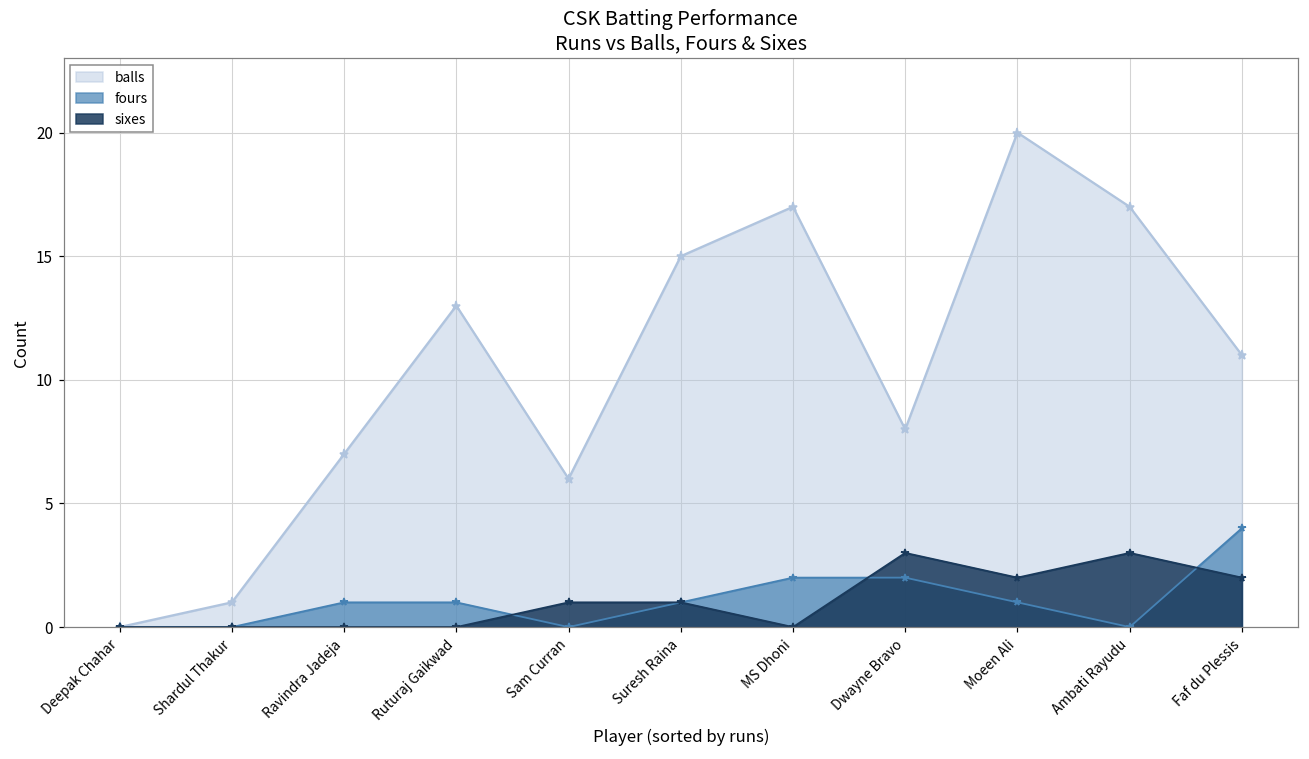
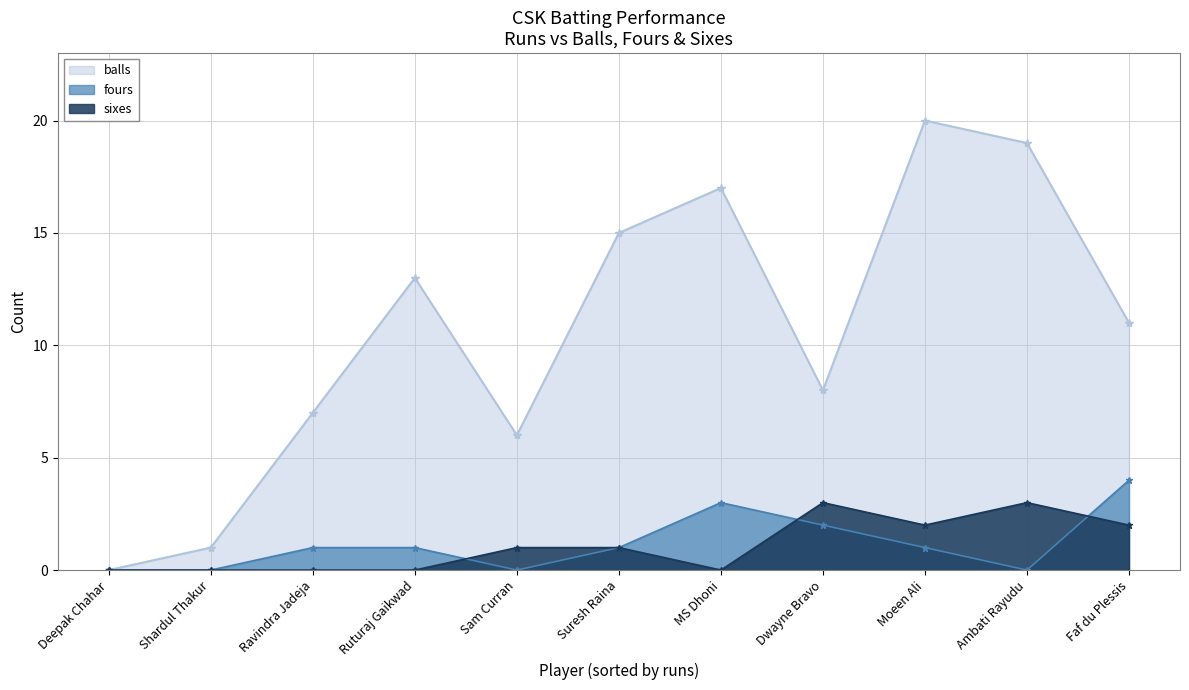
fours, MS Dhoni: 2 -> 3
balls, Ambati Rayudu: 17 -> 19
